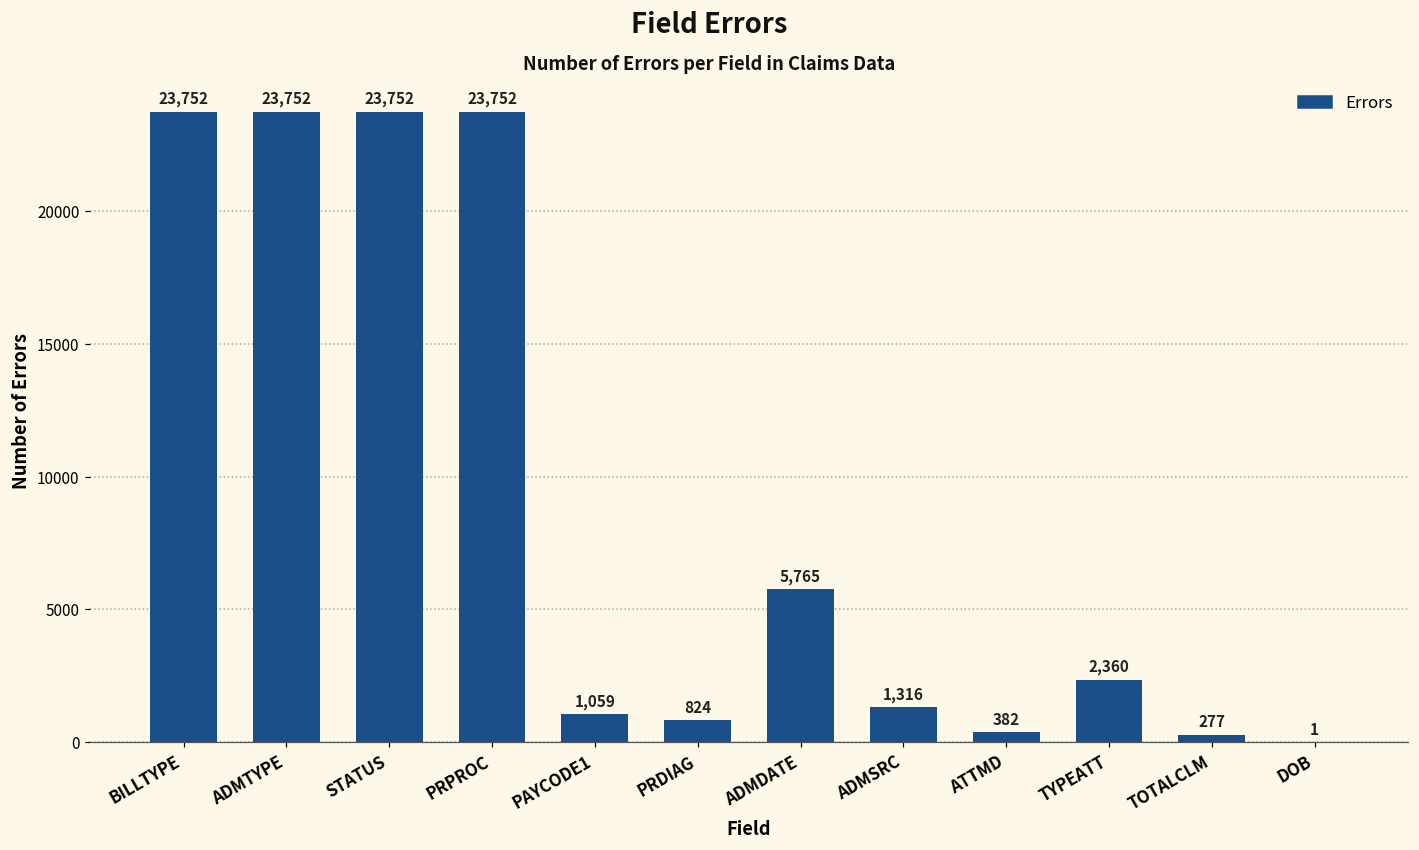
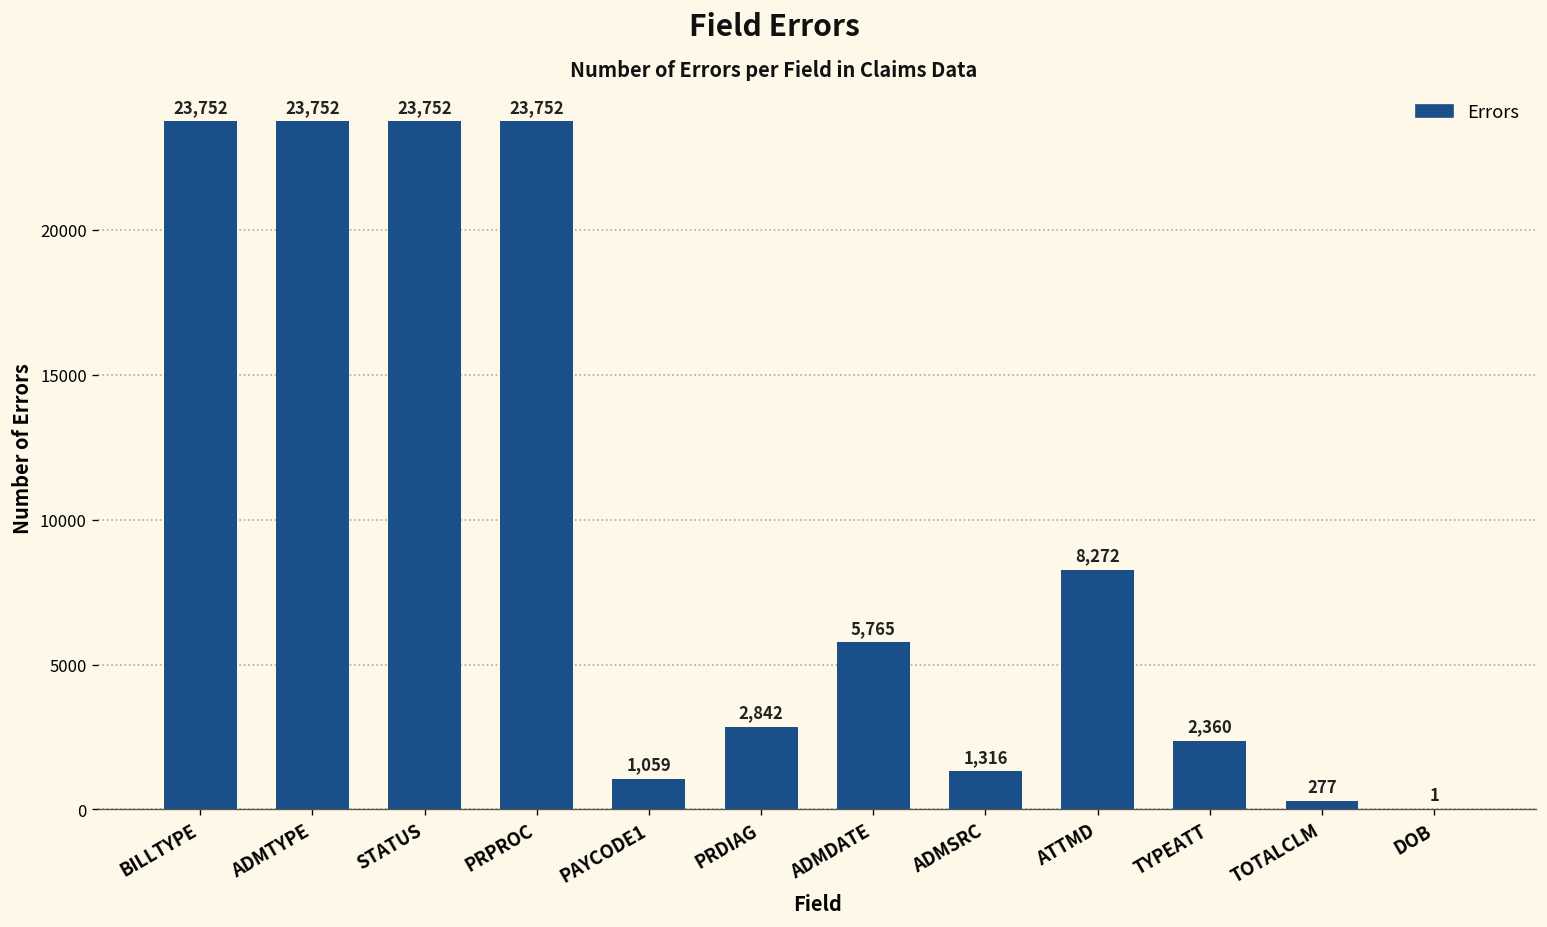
PRDIAG: 824 -> 2,842
ATTMD: 382 -> 8,272
